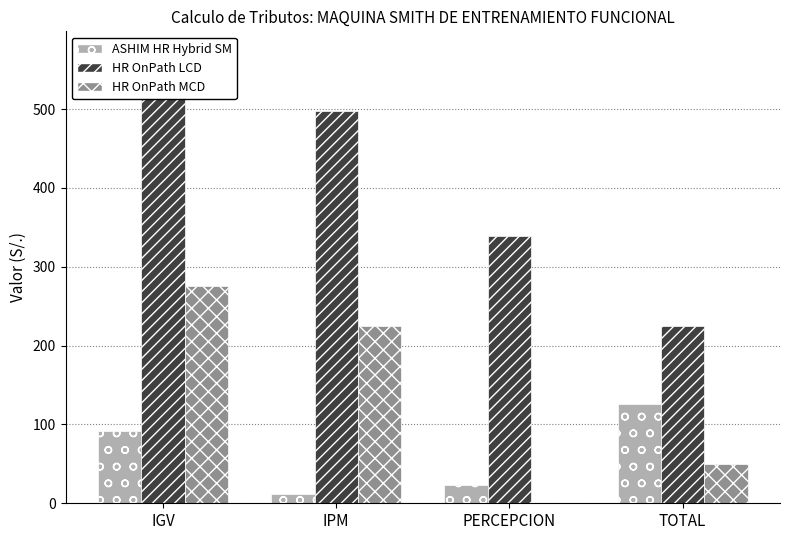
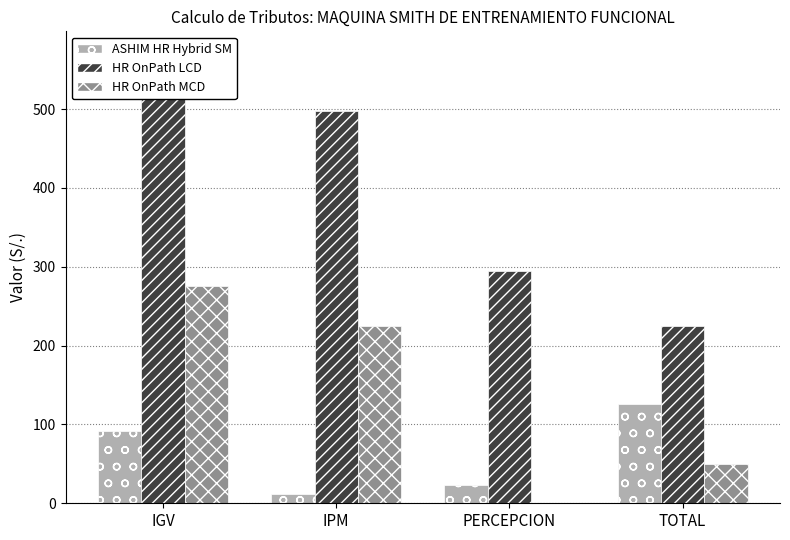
HR OnPath LCD, PERCEPCION: 340 -> 300
